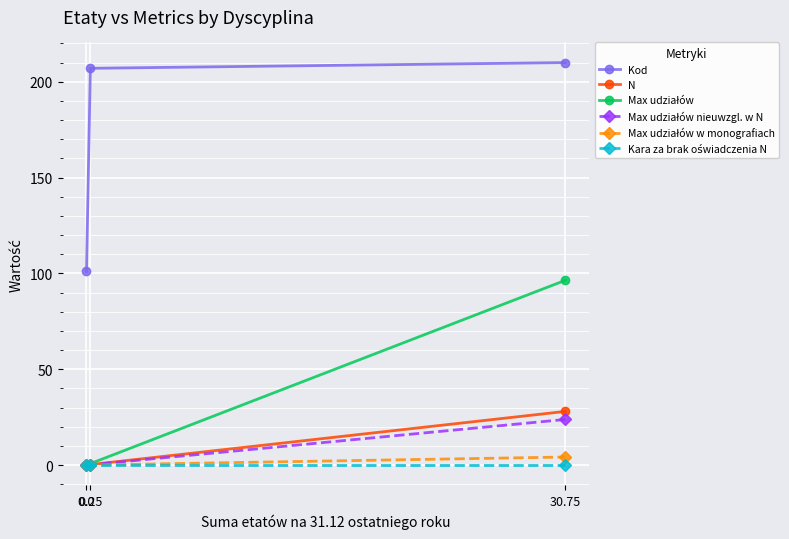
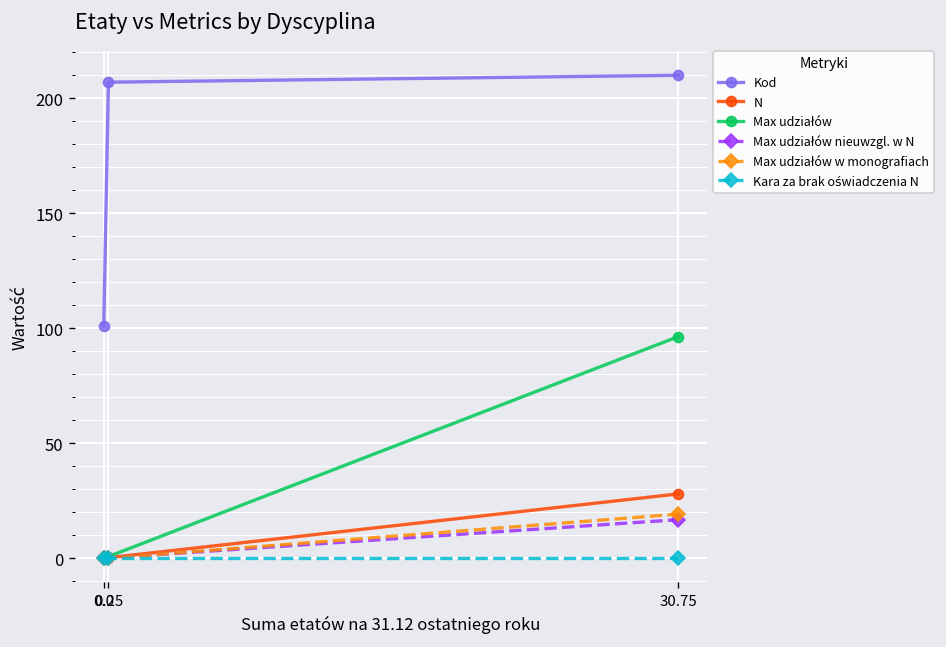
Max udziałów nieuwzgl. w N, 30.75: 24 -> 17
Max udziałów w monografiach, 30.75: 4 -> 19
